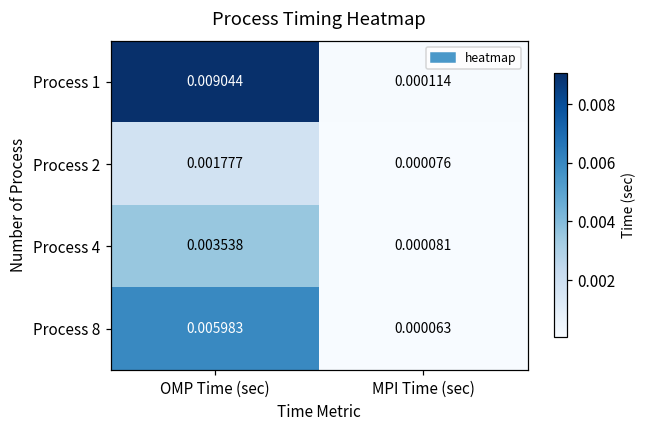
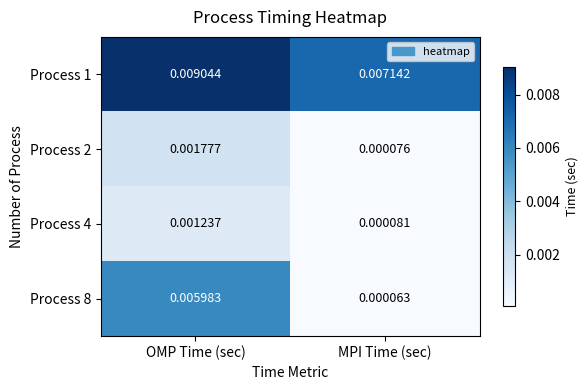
Process 1, MPI Time (sec): 0.000114 -> 0.007142
Process 4, OMP Time (sec): 0.003538 -> 0.001237
